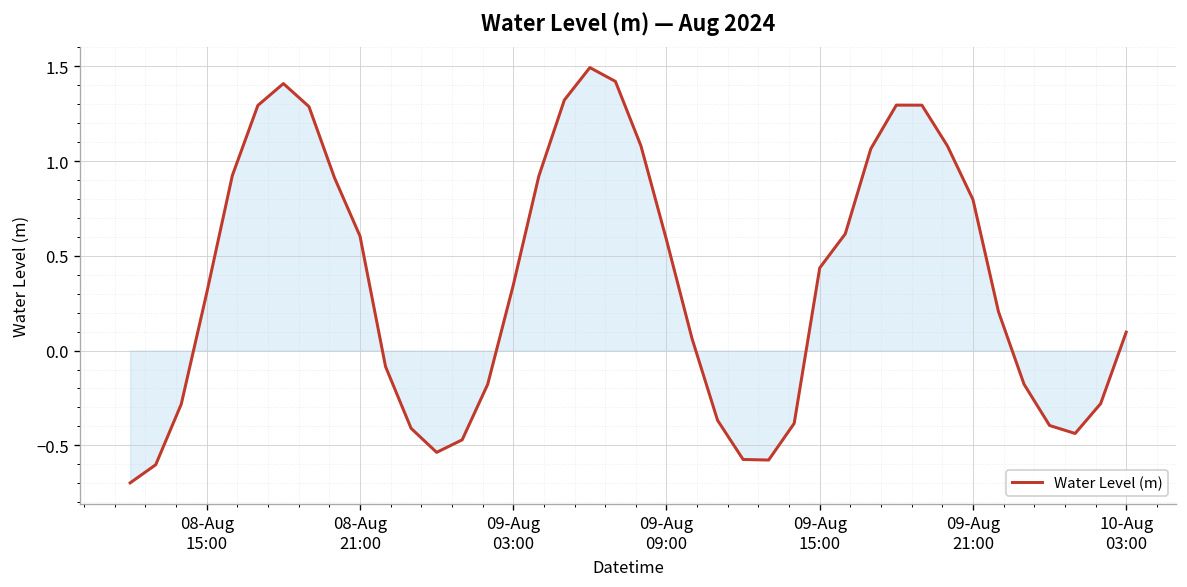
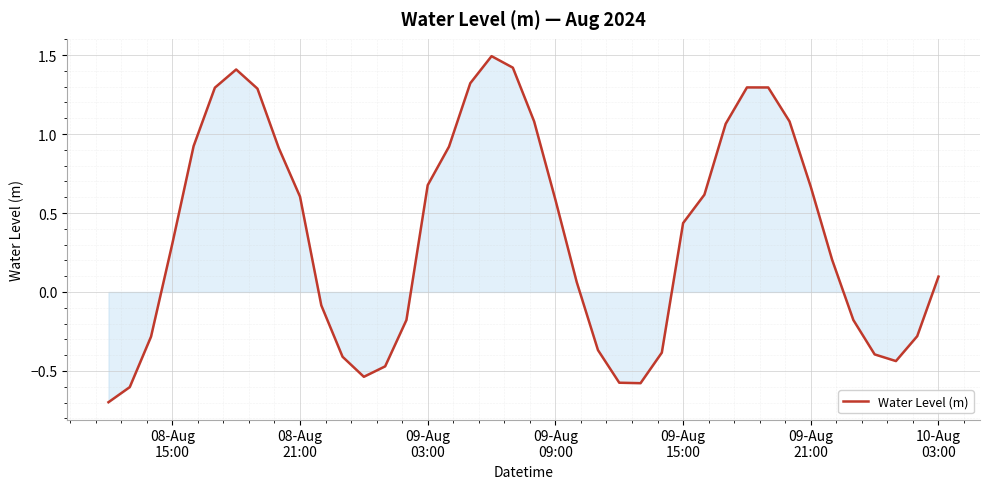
Water Level (m), 09-Aug 03:00: 0.35 -> 0.68
Water Level (m), 09-Aug 21:00: 0.80 -> 0.67
